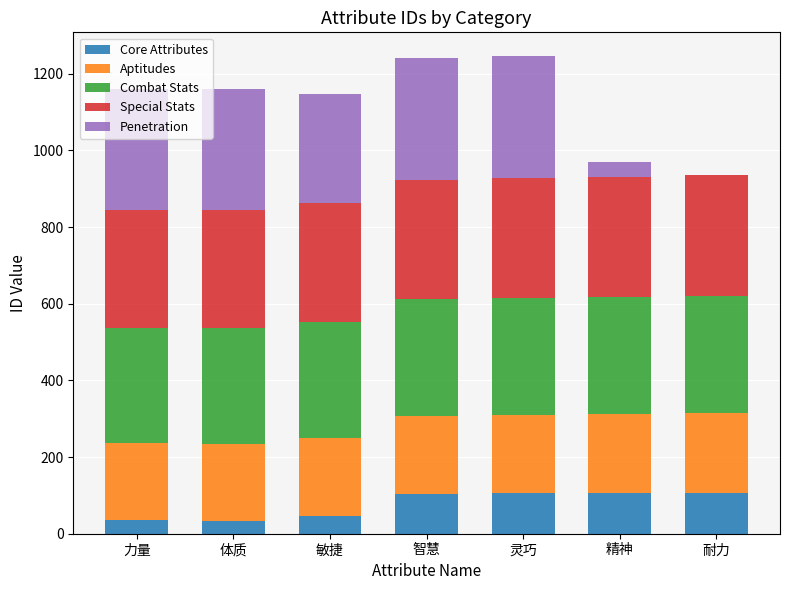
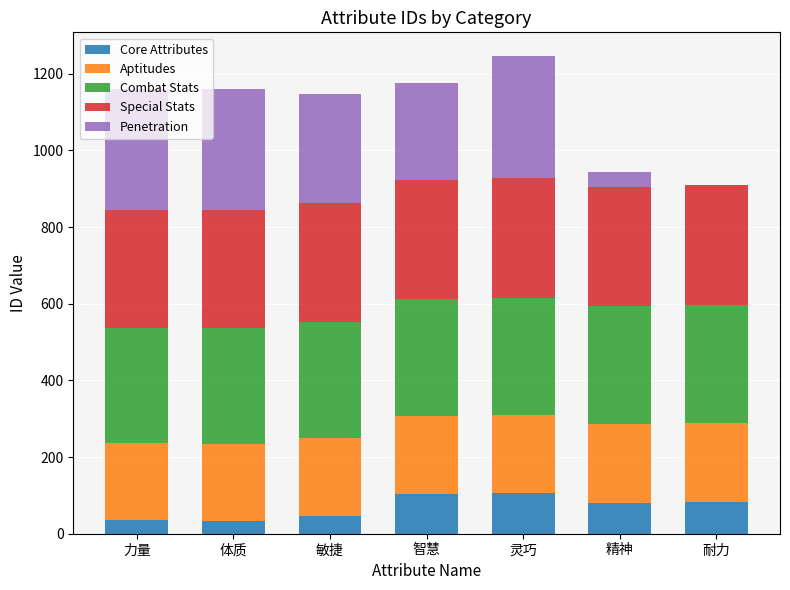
Penetration, 智慧: 320 -> 250
Core Attributes, 精神: 110 -> 80
Core Attributes, 耐力: 110 -> 80
